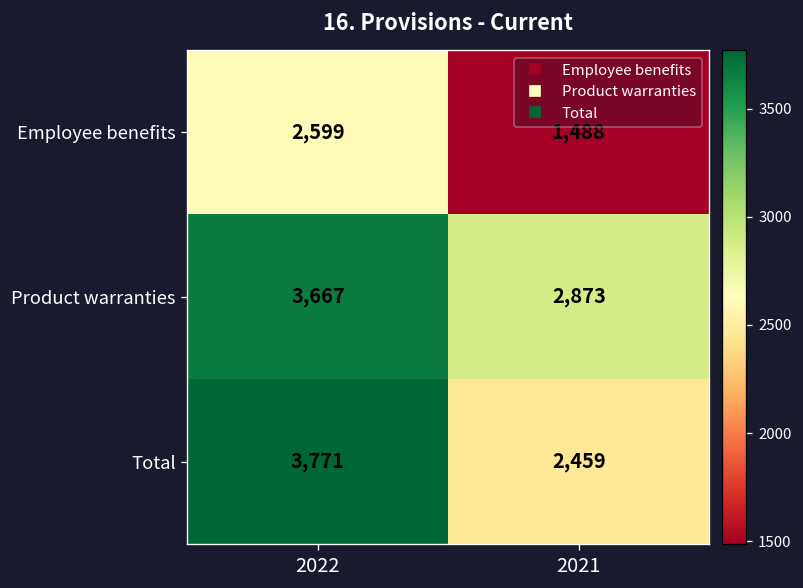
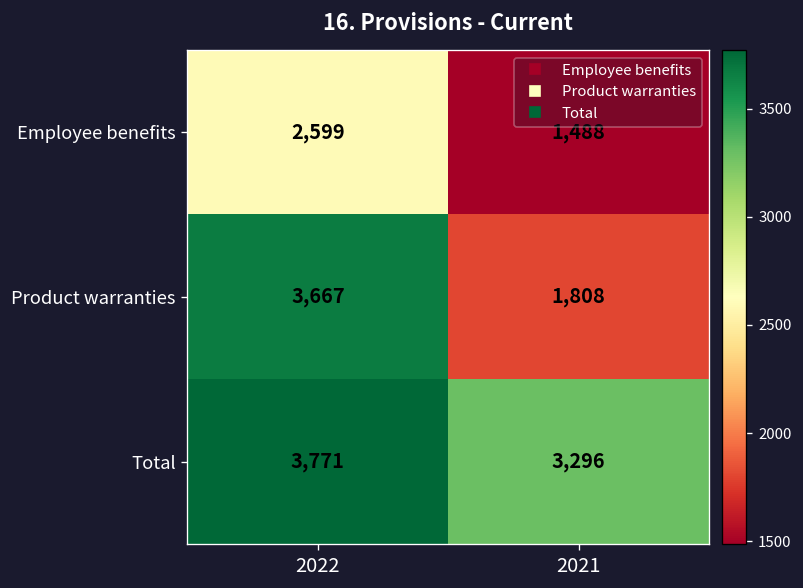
Product warranties, 2021: 2,873 -> 1,808
Total, 2021: 2,459 -> 3,296
